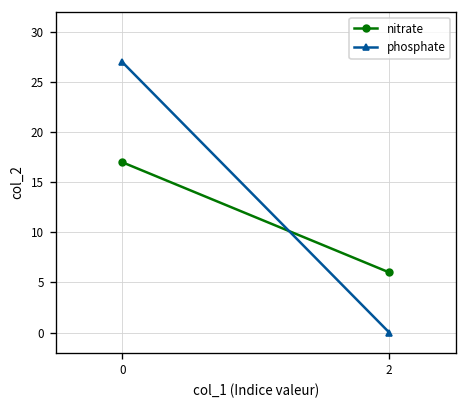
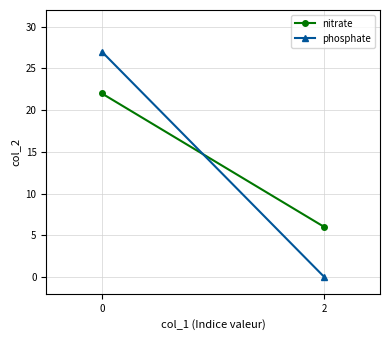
nitrate, 0: 17 -> 22
